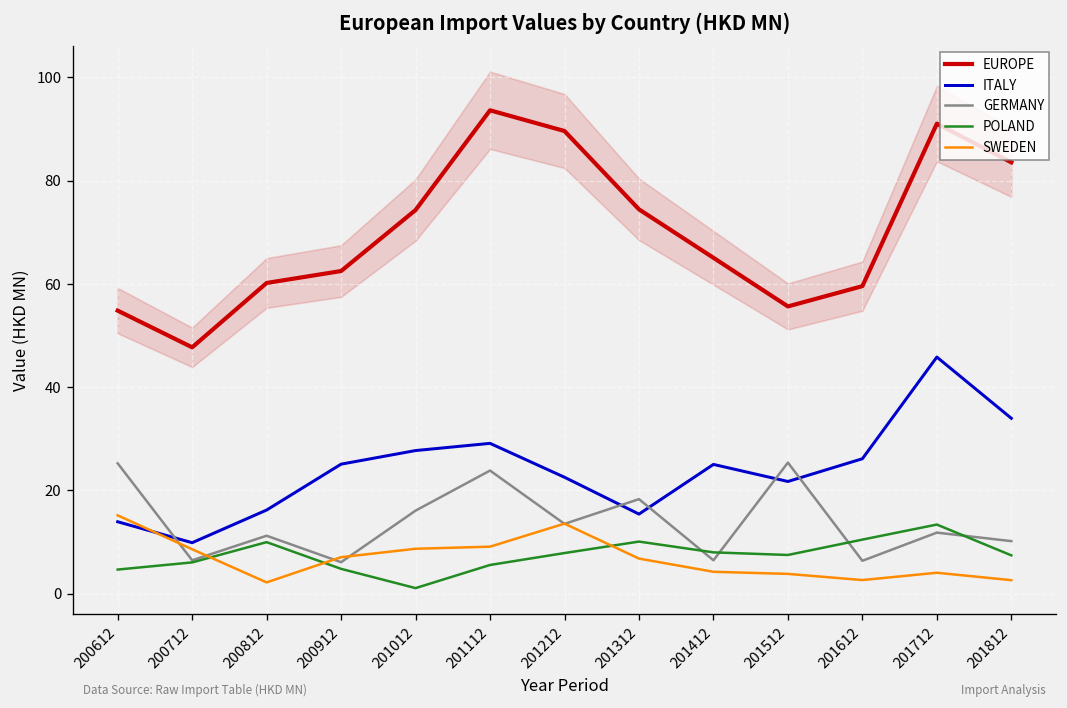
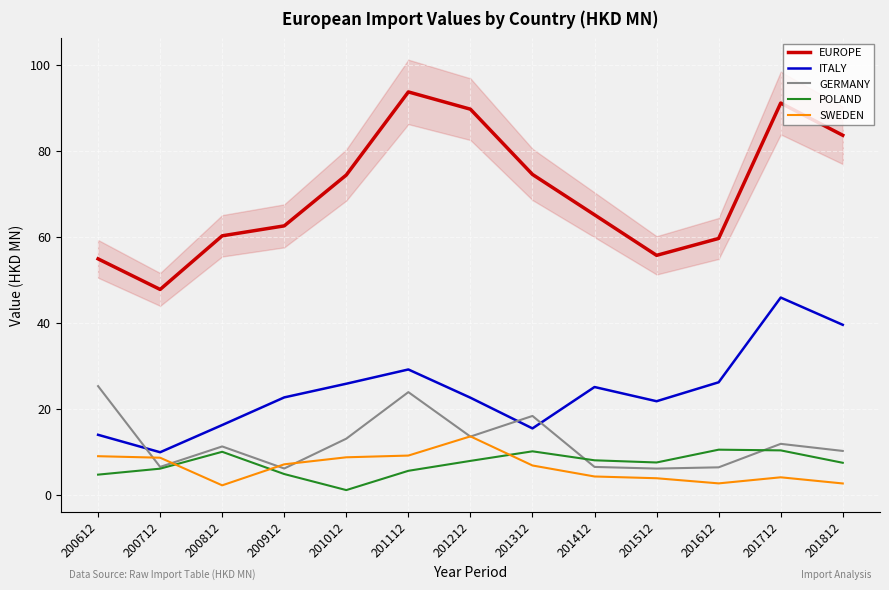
SWEDEN, 200612: 15 -> 9
ITALY, 200912: 25 -> 23
ITALY, 201012: 28 -> 26
GERMANY, 201012: 16 -> 13
GERMANY, 201512: 25 -> 6
POLAND, 201712: 13 -> 10
ITALY, 201812: 34 -> 39
